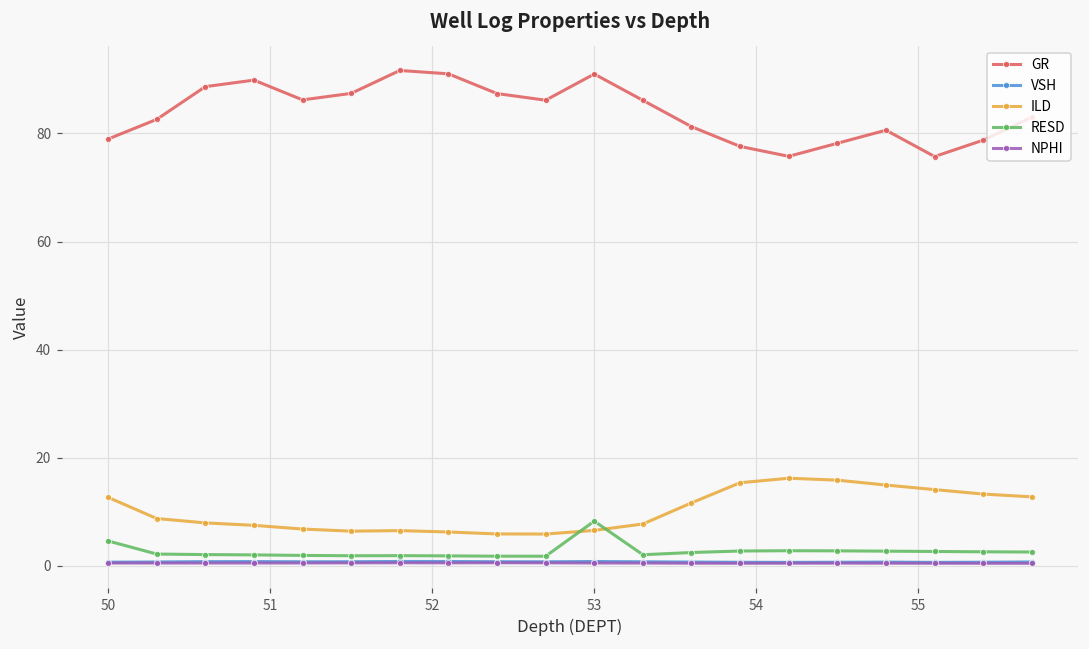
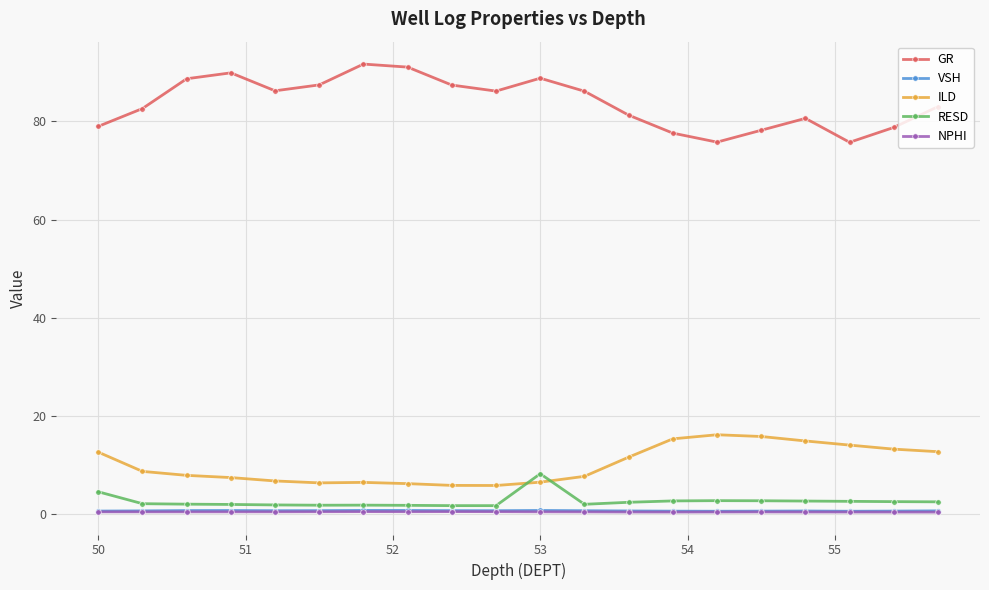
GR, 53: 91 -> 89
